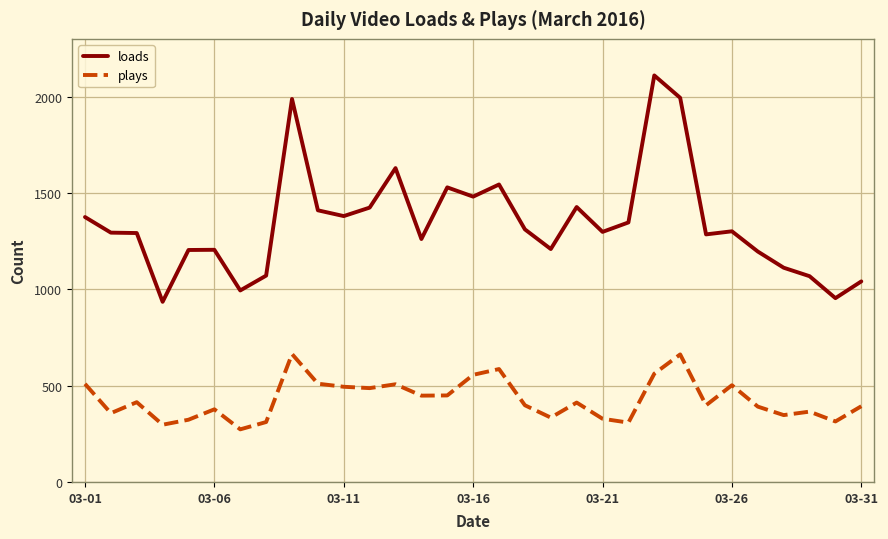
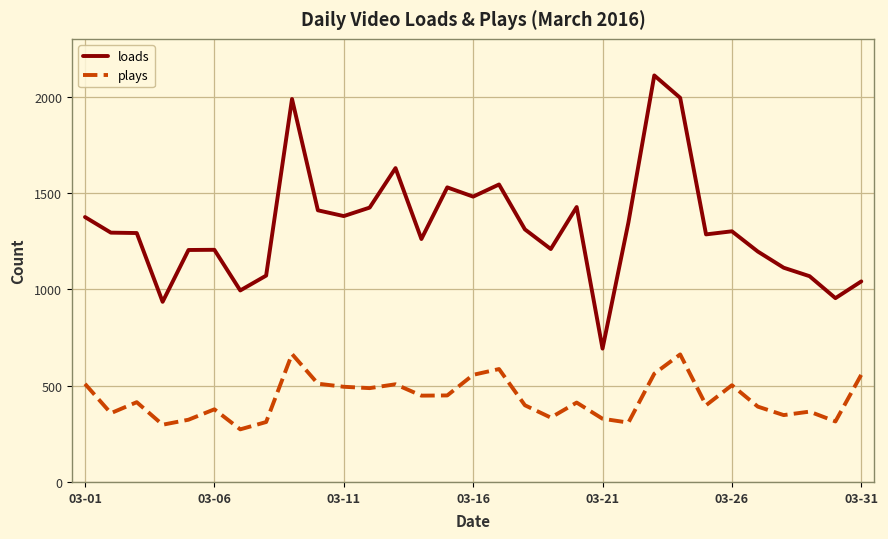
loads, 03-21: 1300 -> 690
plays, 03-31: 390 -> 560
